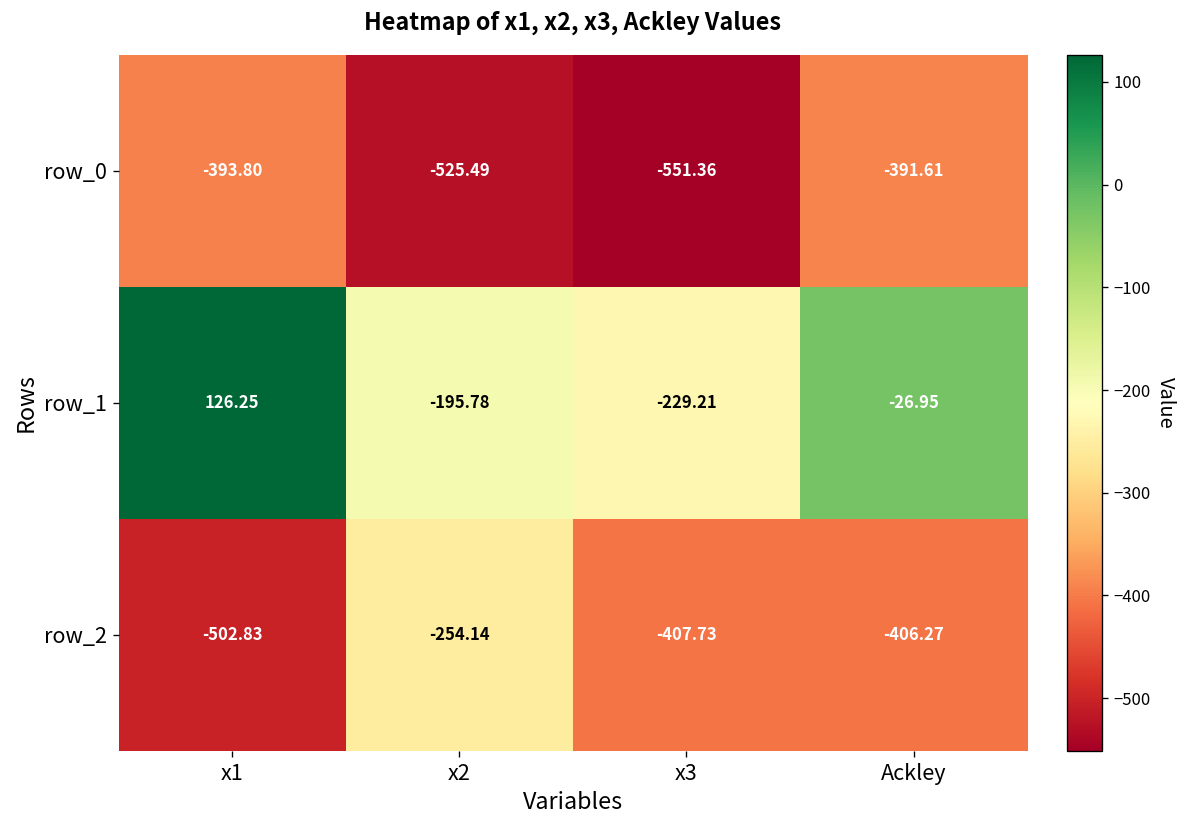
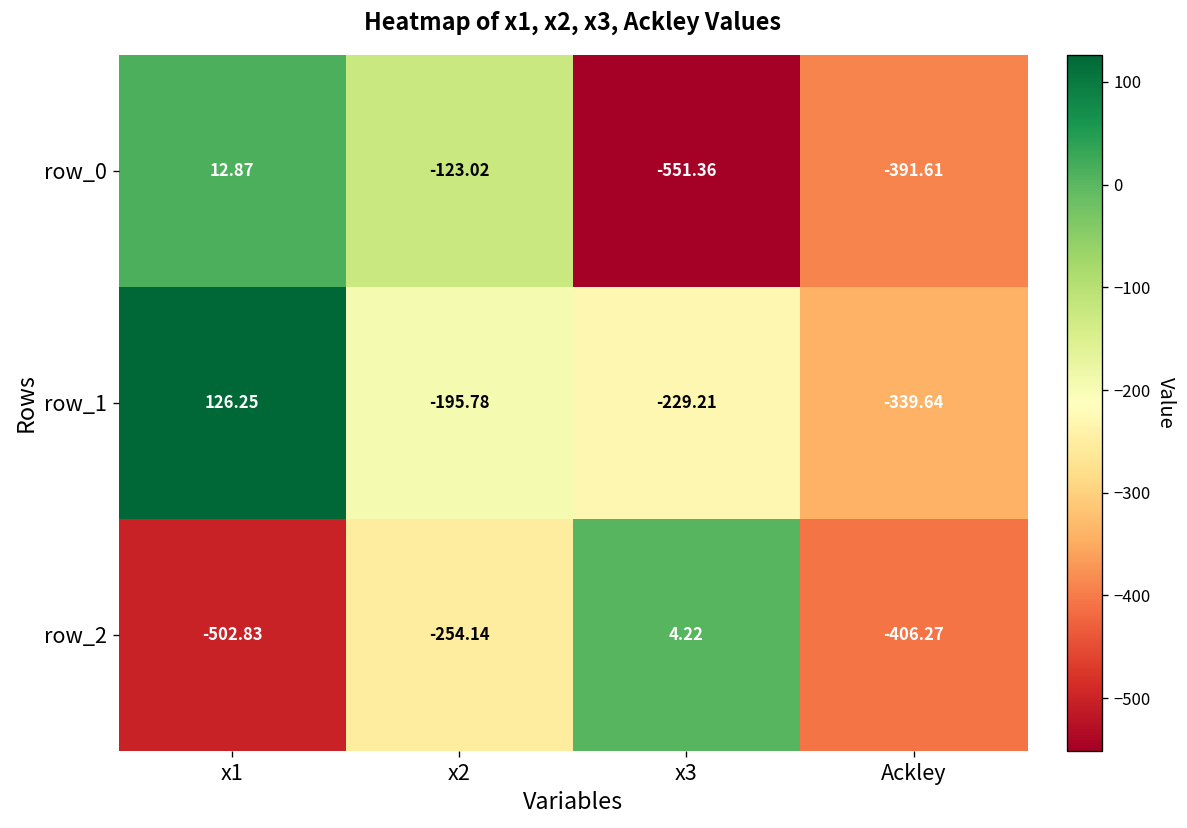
row_0, x1: -393.80 -> 12.87
row_0, x2: -525.49 -> -123.02
row_1, Ackley: -26.95 -> -339.64
row_2, x3: -407.73 -> 4.22
